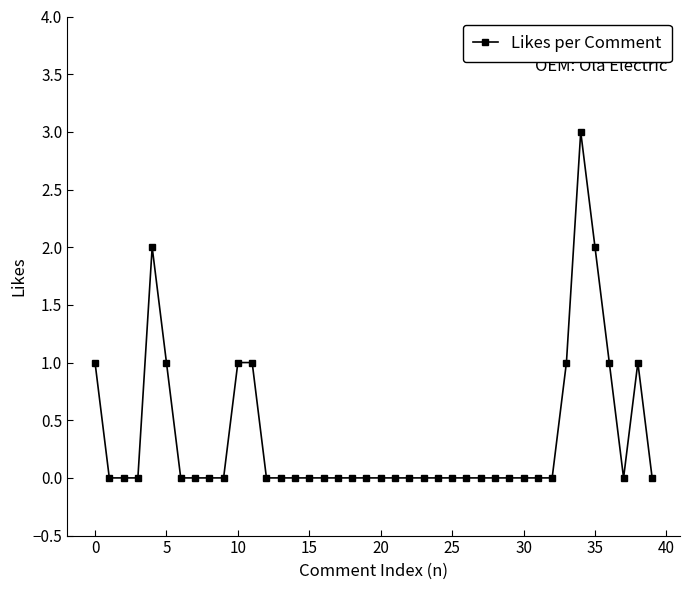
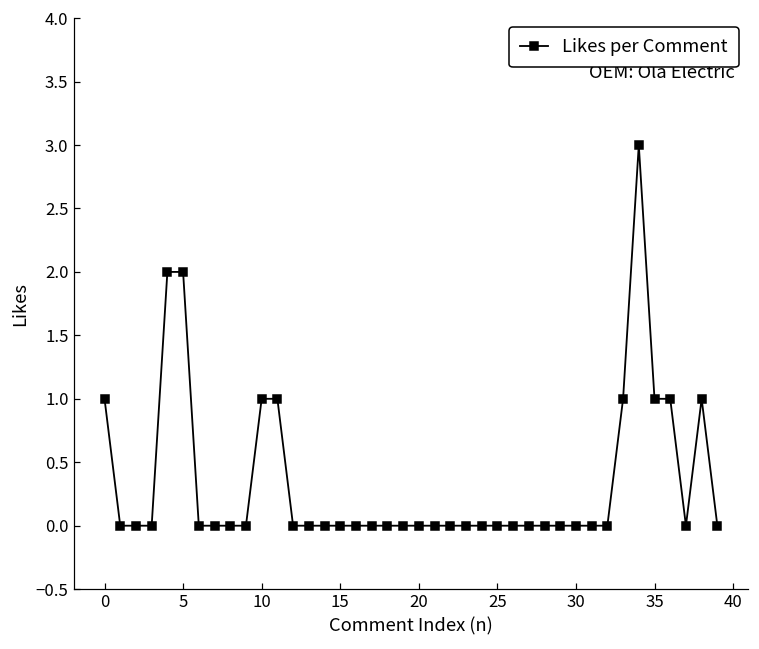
5: 1 -> 2
35: 2 -> 1
